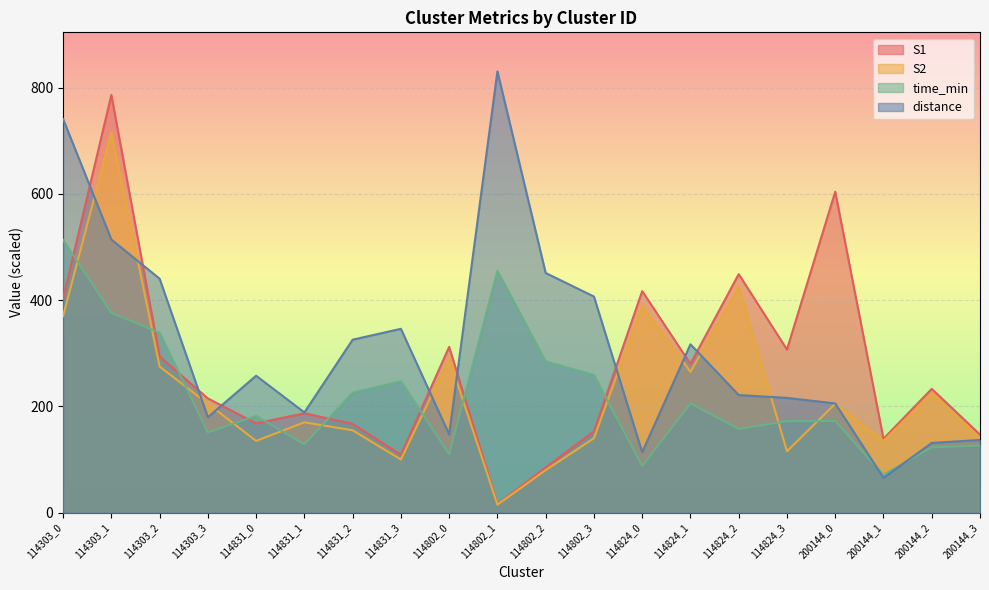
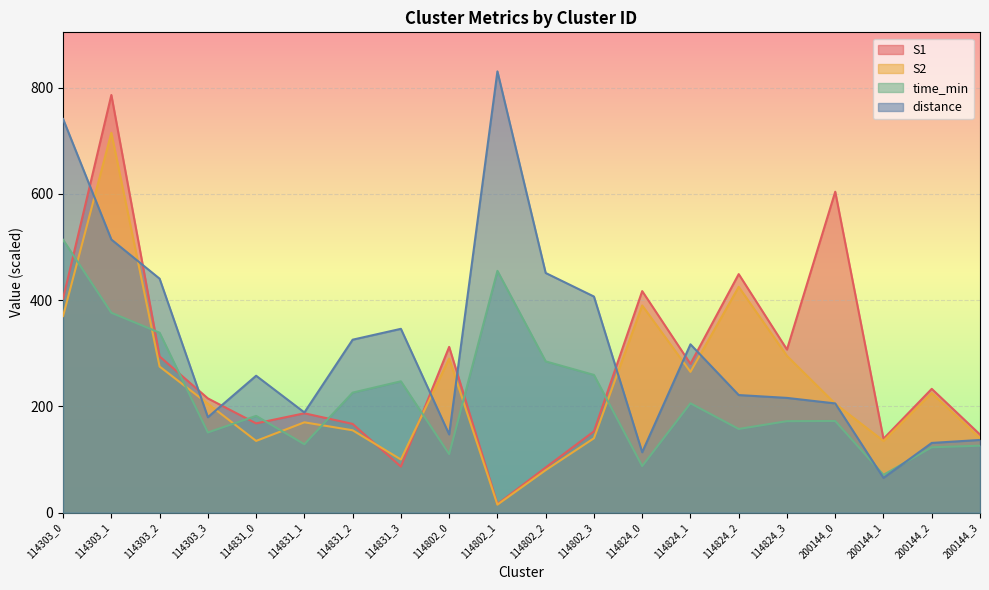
S1, 114831_3: 110 -> 90
S2, 114824_3: 120 -> 300
